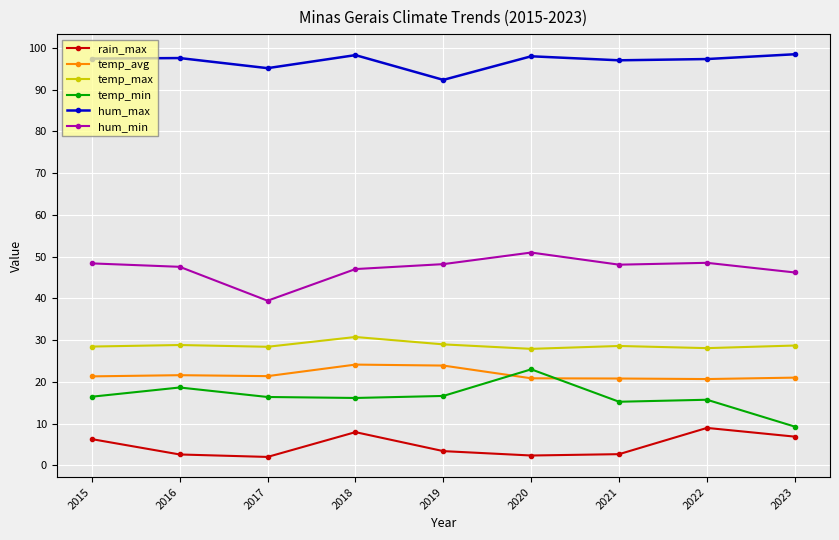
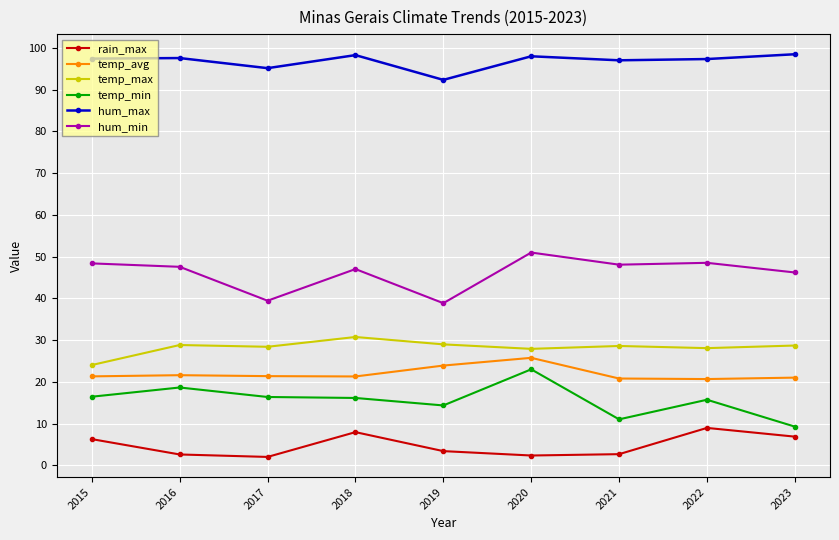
temp_max, 2015: 28 -> 24
temp_avg, 2018: 24 -> 21
temp_min, 2019: 17 -> 14
hum_min, 2019: 48 -> 39
temp_avg, 2020: 21 -> 26
temp_min, 2021: 15 -> 11
